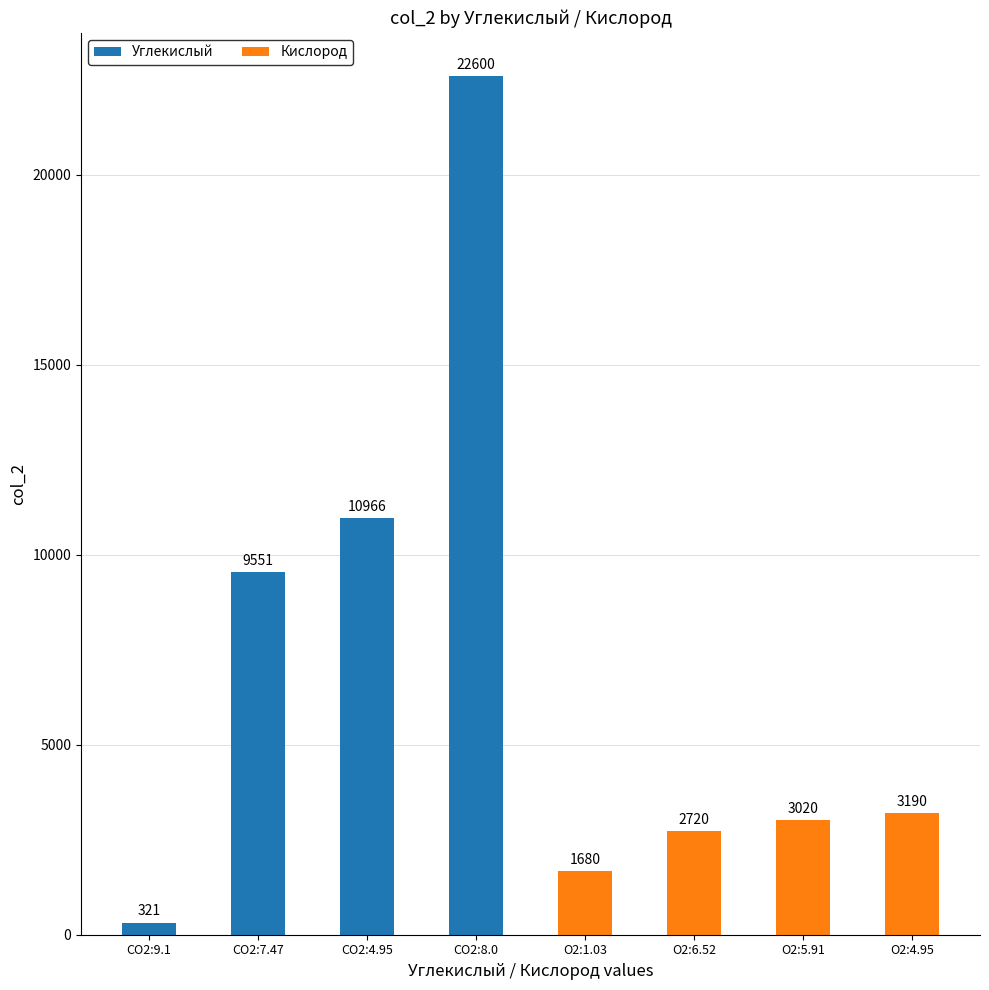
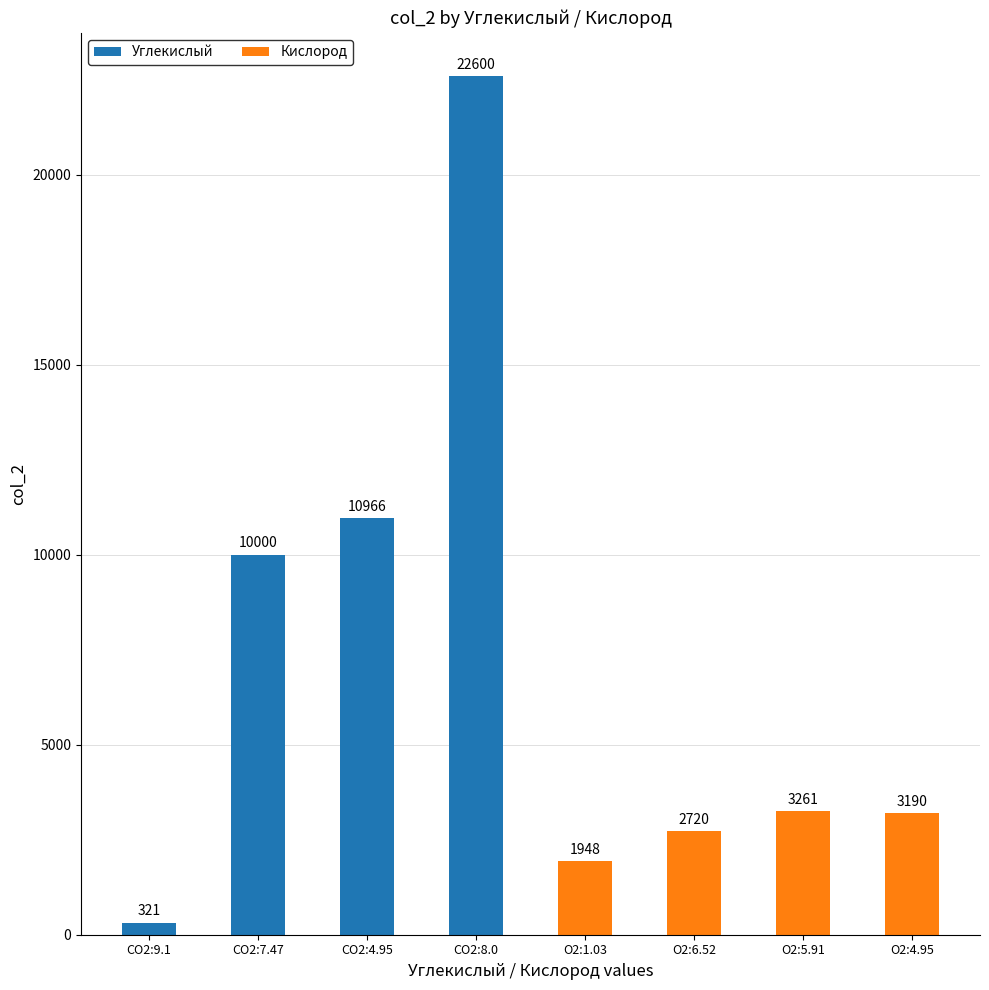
Углекислый, CO2:7.47: 9551 -> 10000
Кислород, O2:1.03: 1680 -> 1948
Кислород, O2:5.91: 3020 -> 3261
